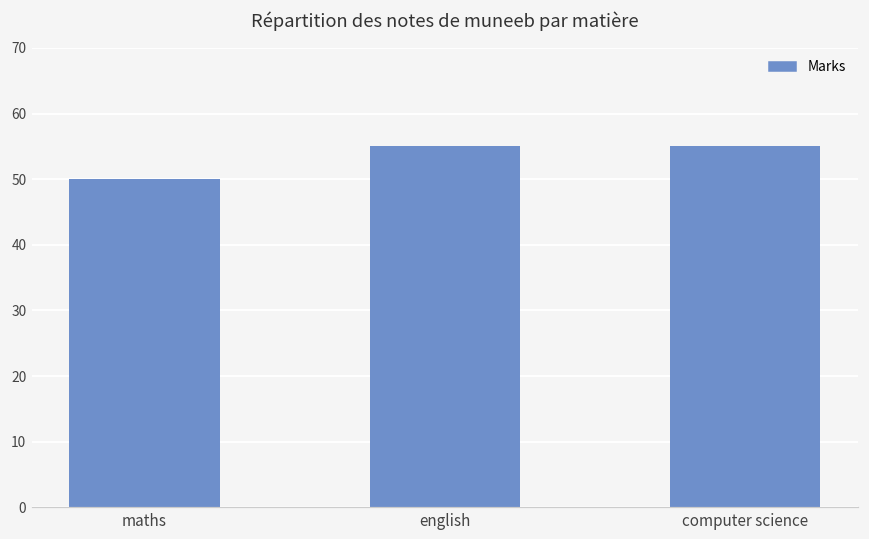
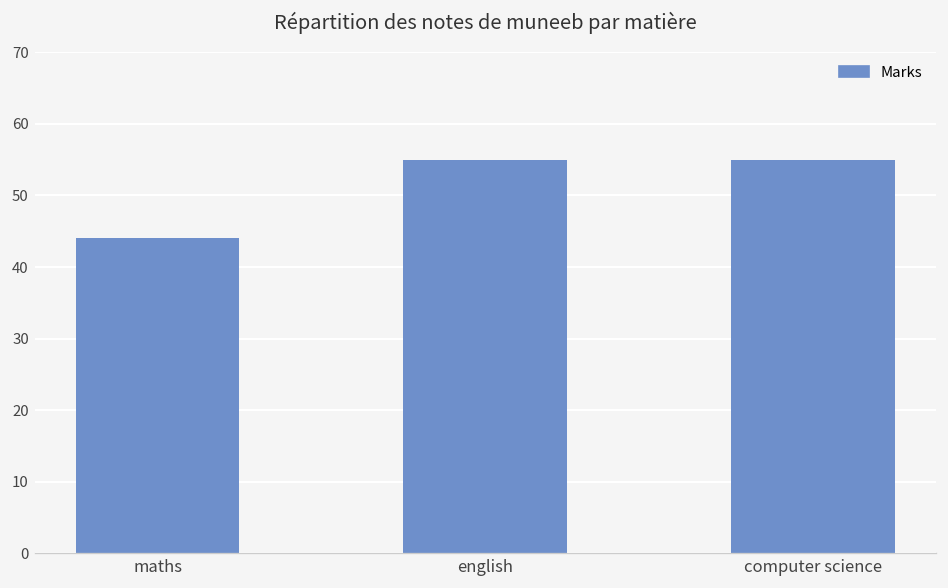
maths: 50 -> 44
